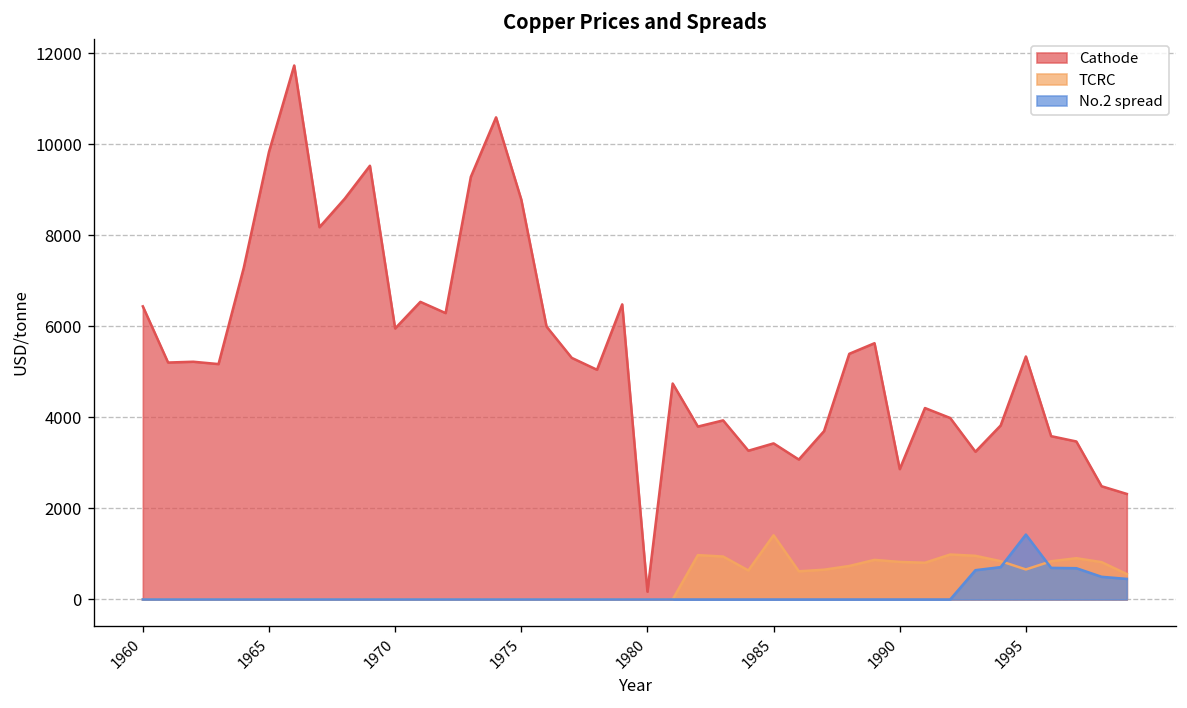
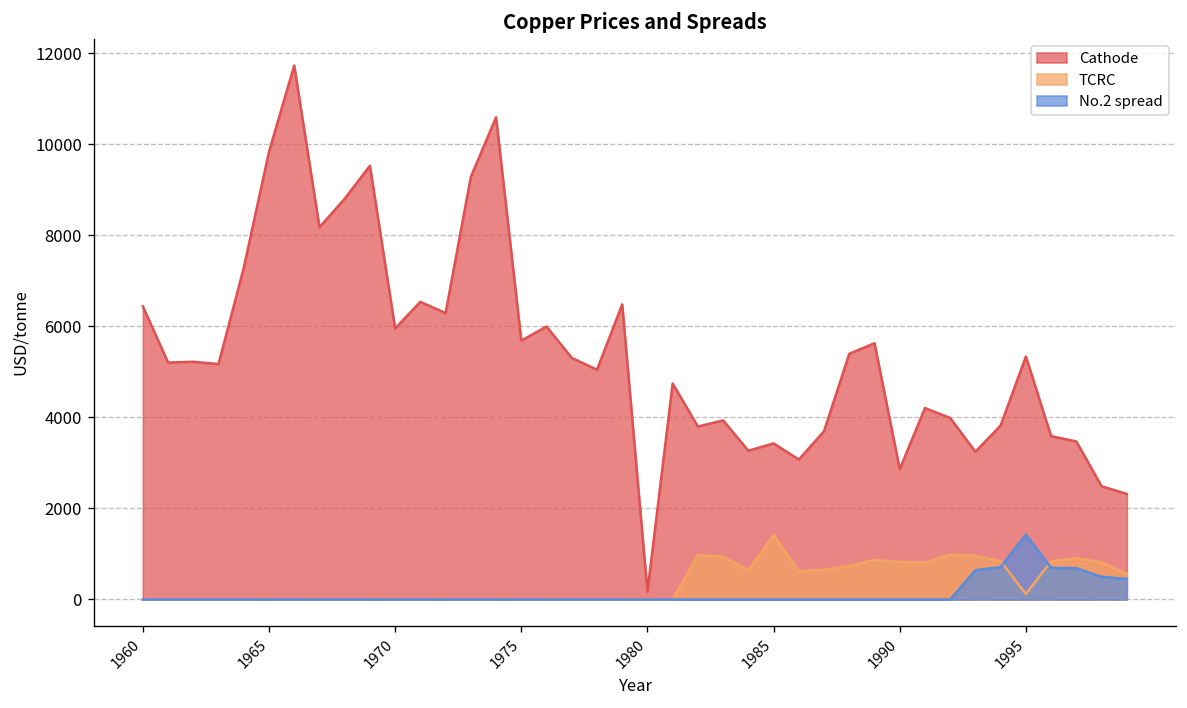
Cathode, 1975: 8800 -> 5700
TCRC, 1995: 700 -> 100
